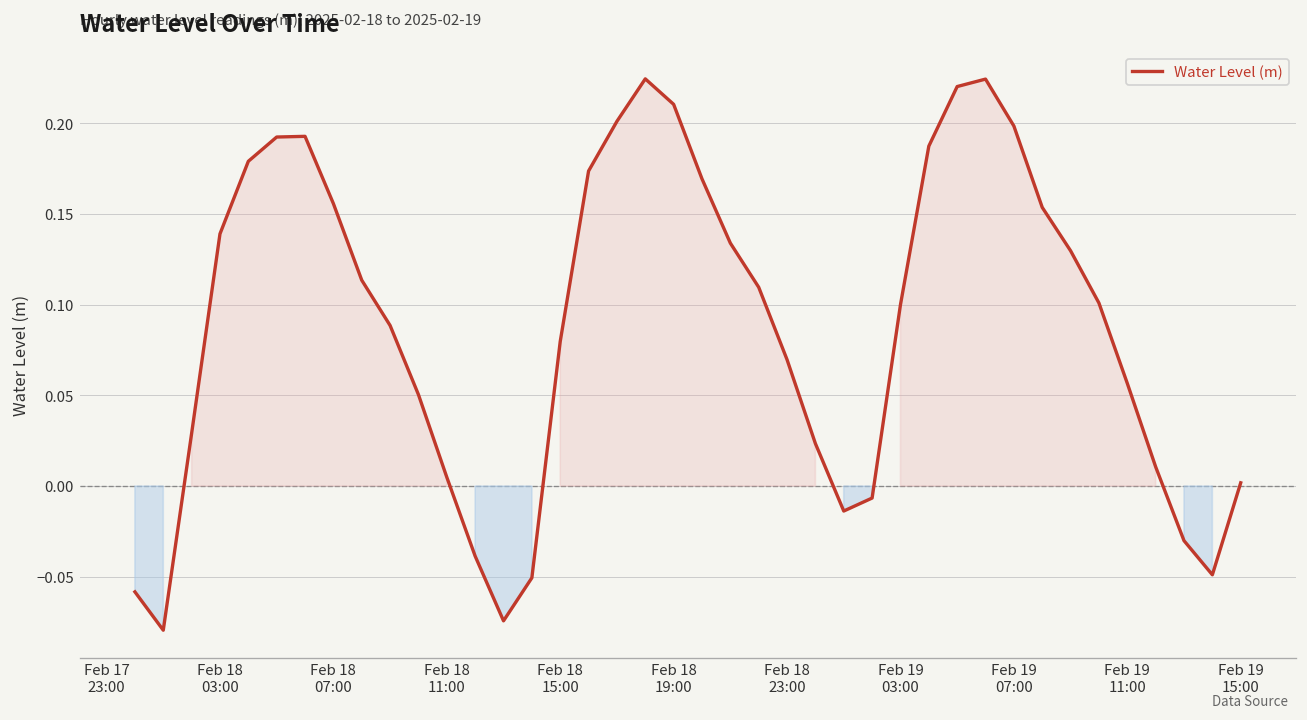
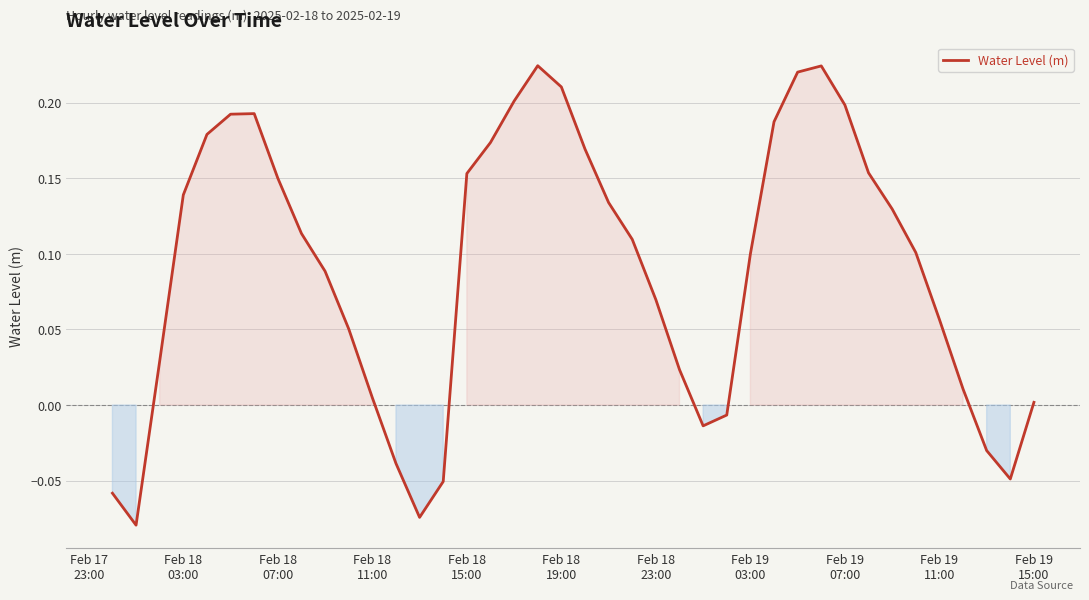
Feb 18 07:00: 0.156 -> 0.150
Feb 18 15:00: 0.080 -> 0.153
